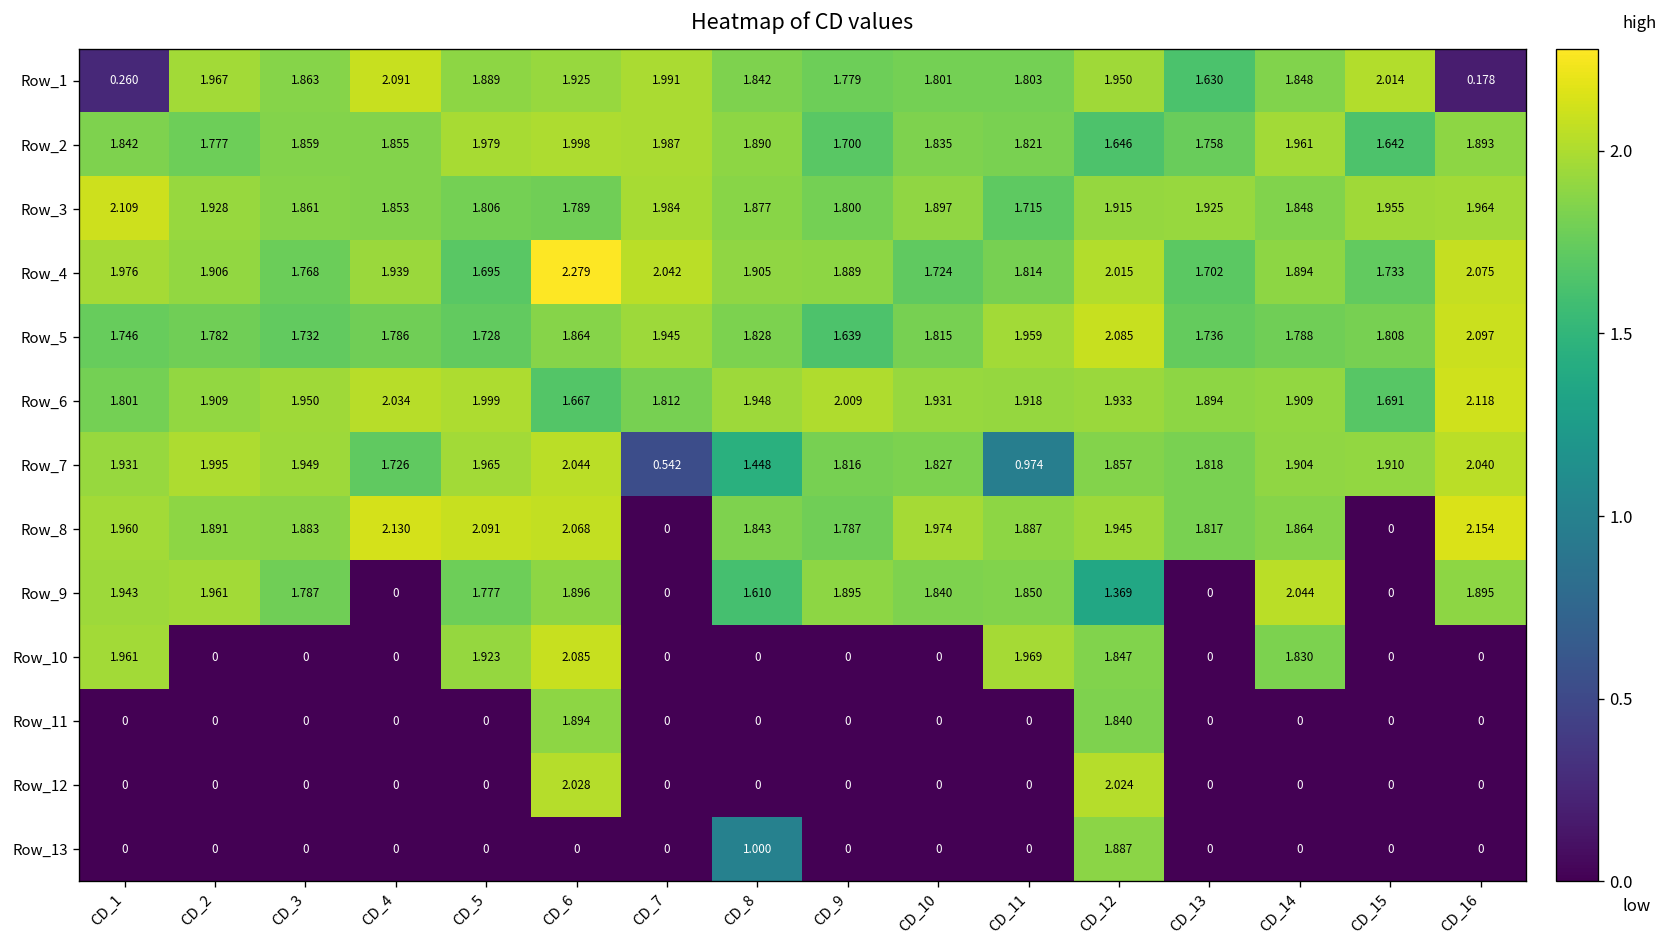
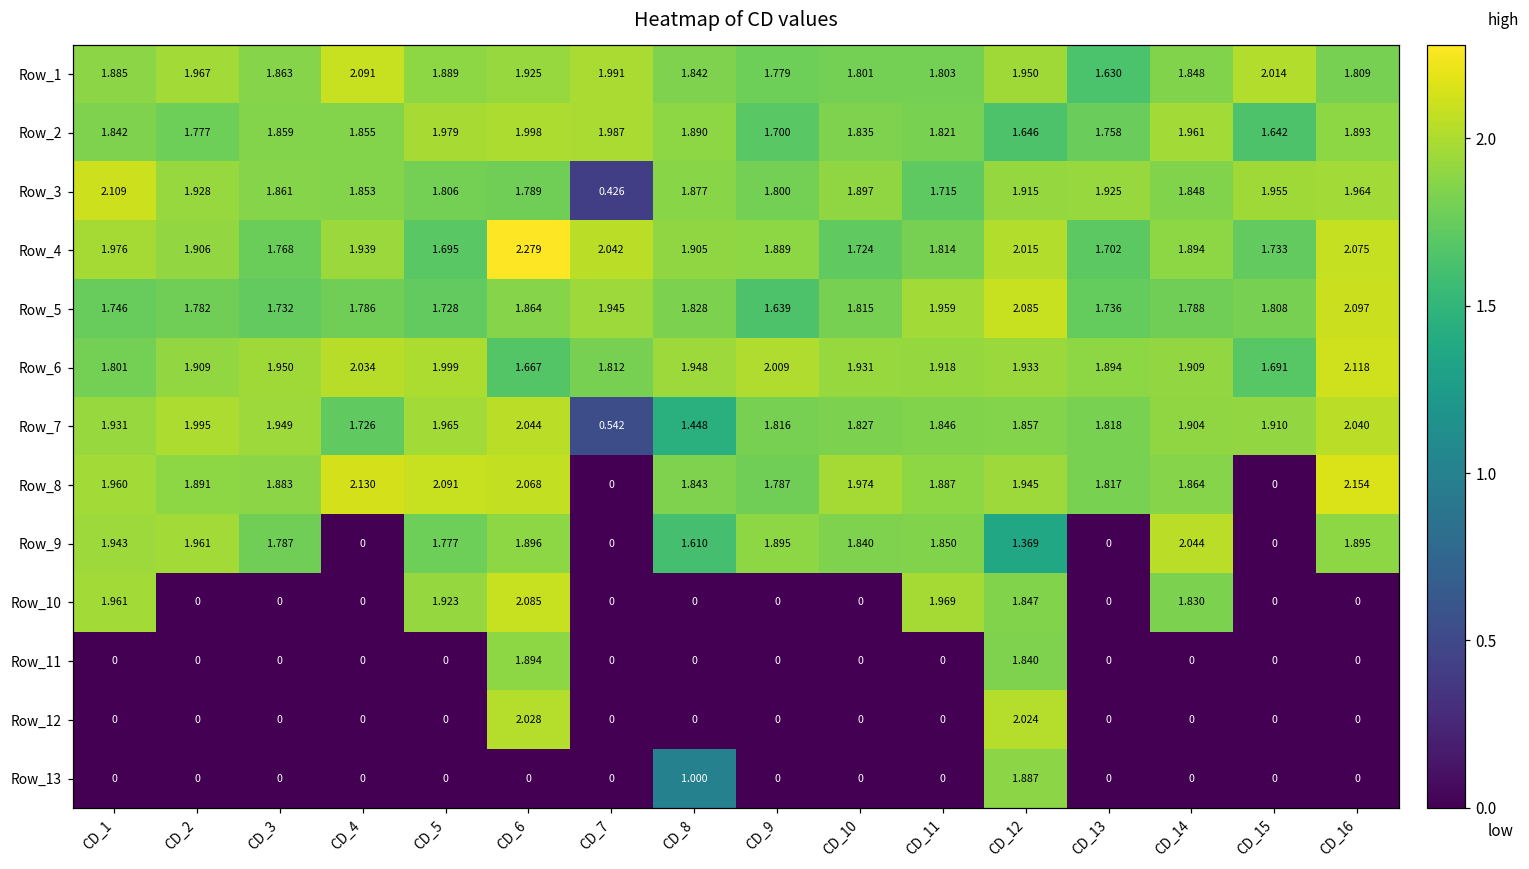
Row_1, CD_1: 0.260 -> 1.885
Row_1, CD_16: 0.178 -> 1.809
Row_3, CD_7: 1.984 -> 0.426
Row_7, CD_11: 0.974 -> 1.846
